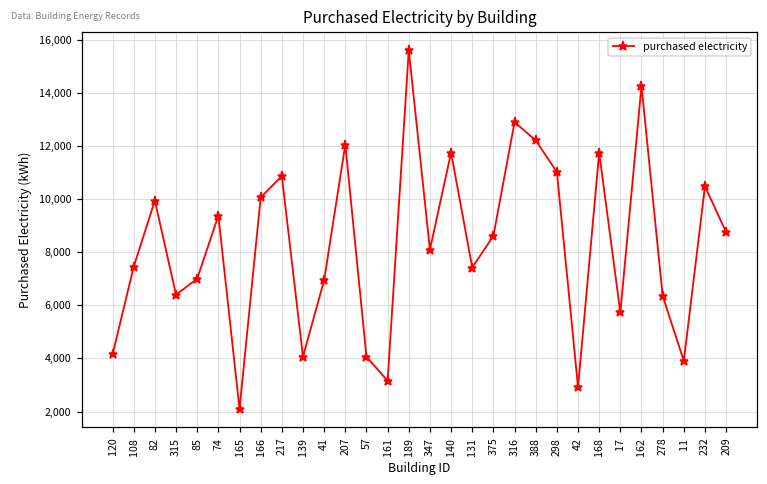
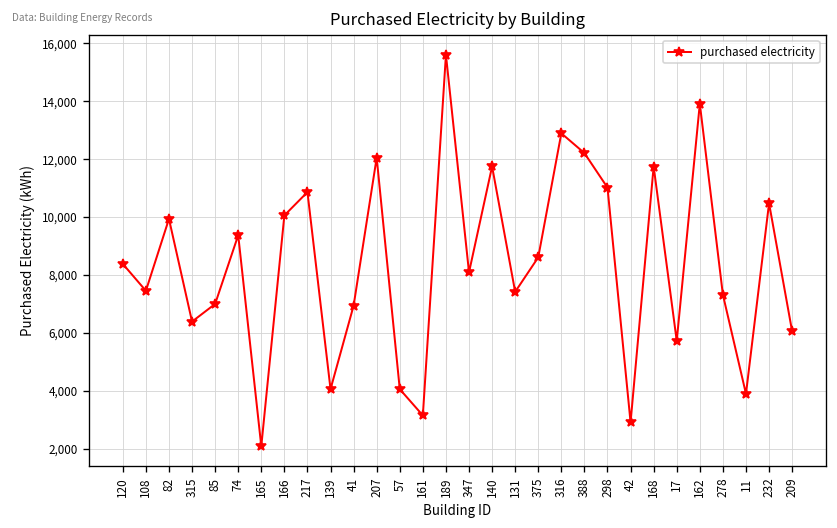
120: 4,100 -> 8,400
162: 14,300 -> 13,900
278: 6,400 -> 7,300
209: 8,800 -> 6,100
